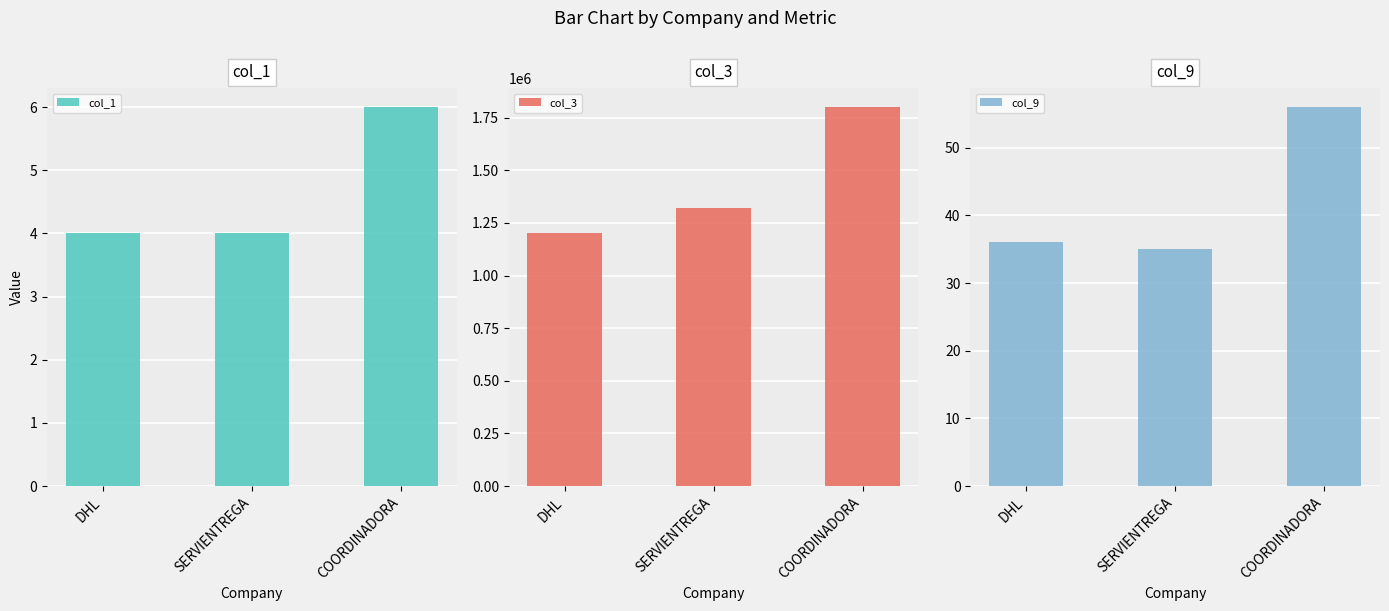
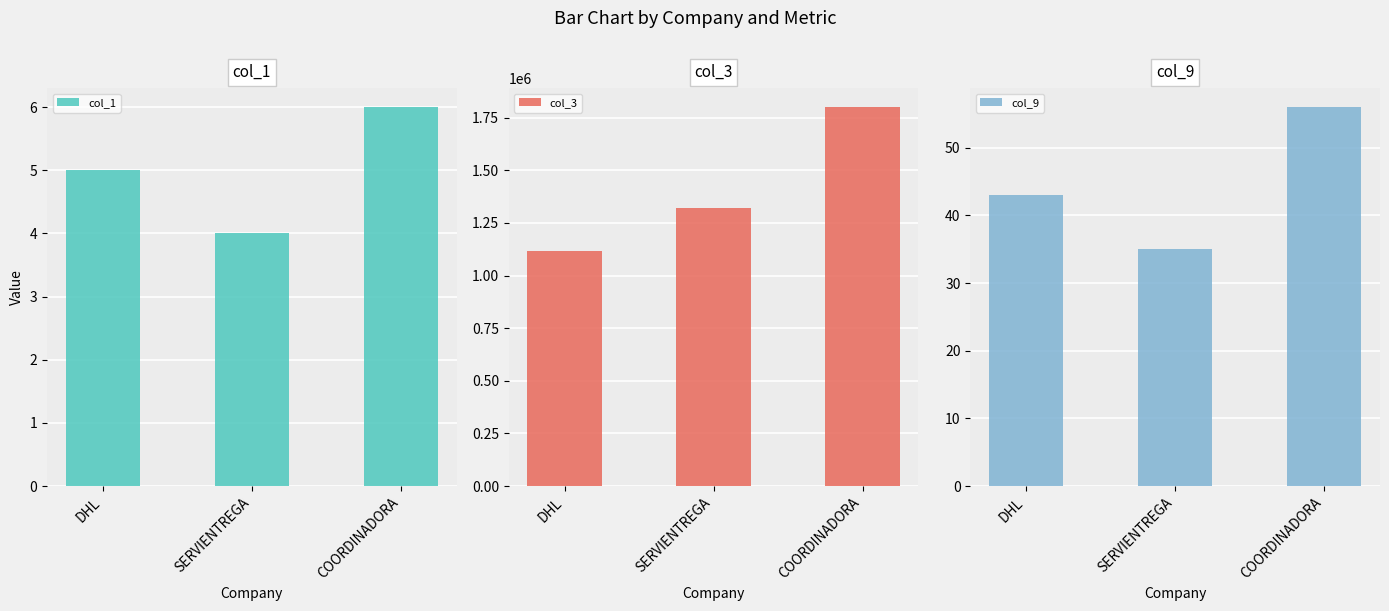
col_1, DHL: 4 -> 5
col_3, DHL: 1200000 -> 1120000
col_9, DHL: 36 -> 43
